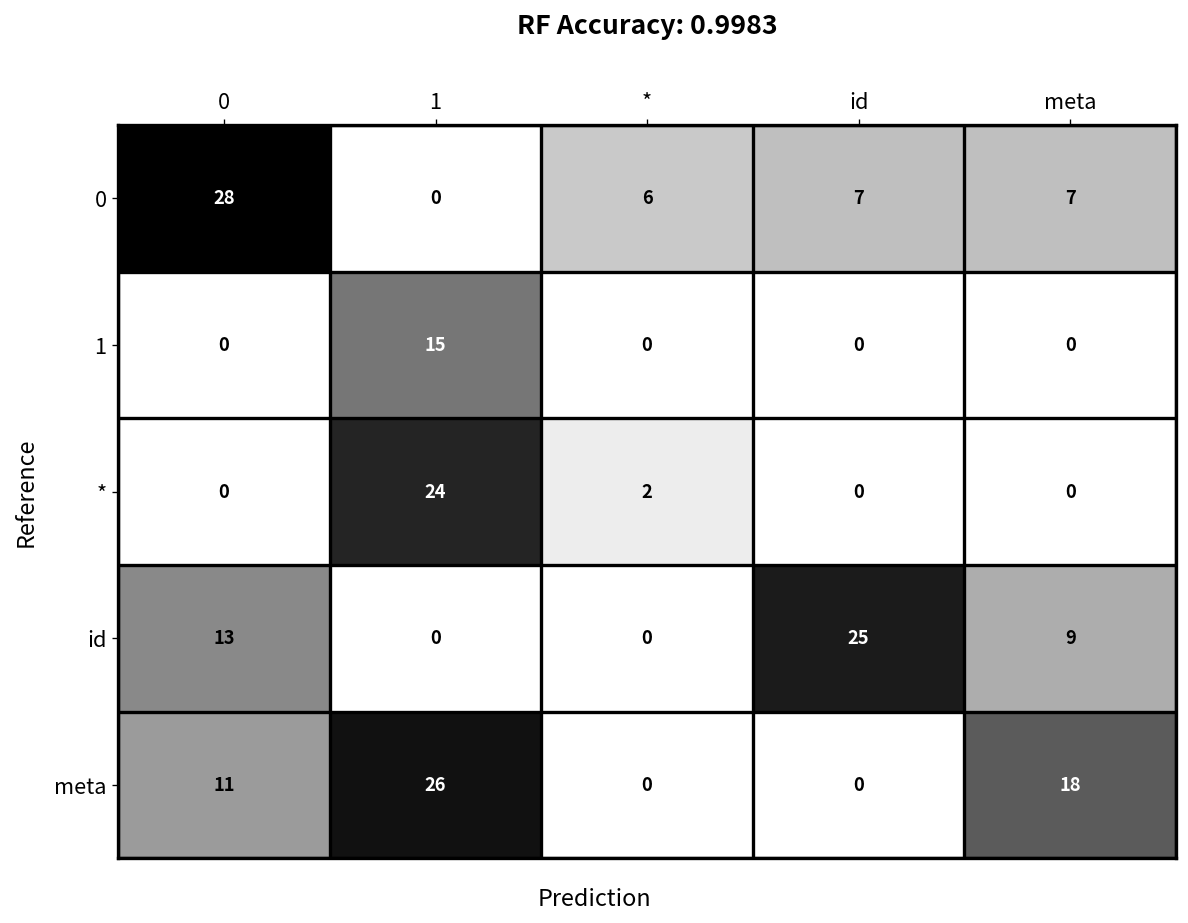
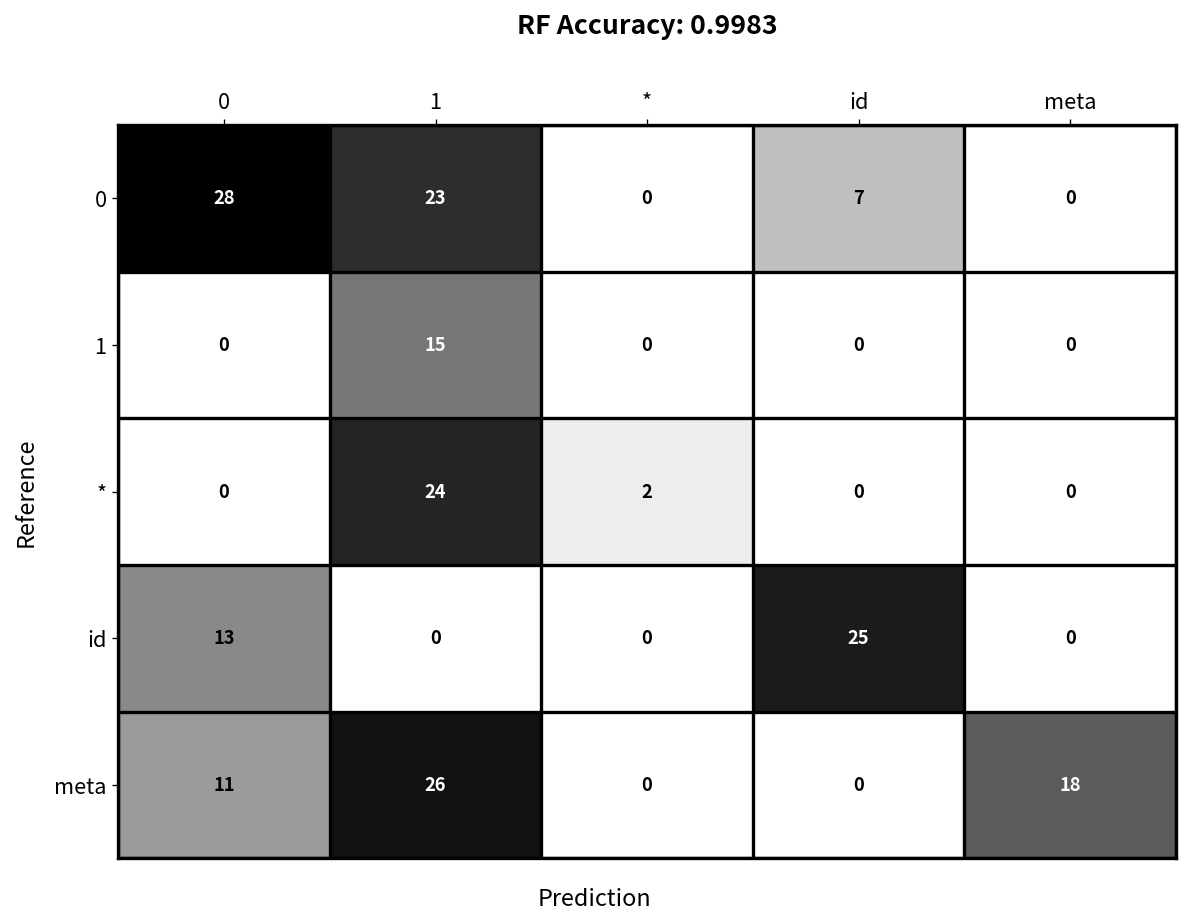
0, 1: 0 -> 23
0, *: 6 -> 0
0, meta: 7 -> 0
id, meta: 9 -> 0
